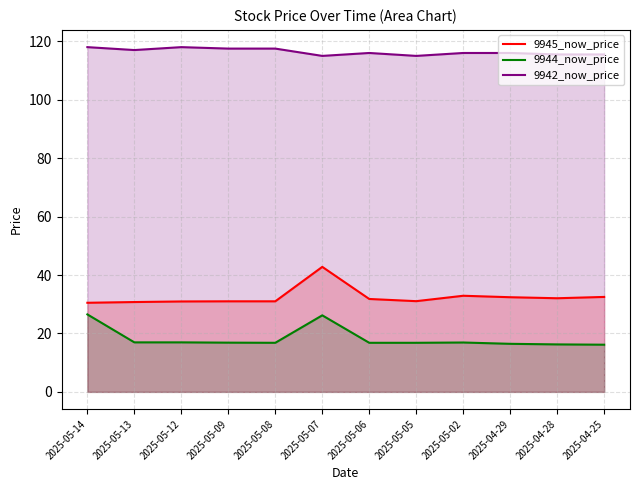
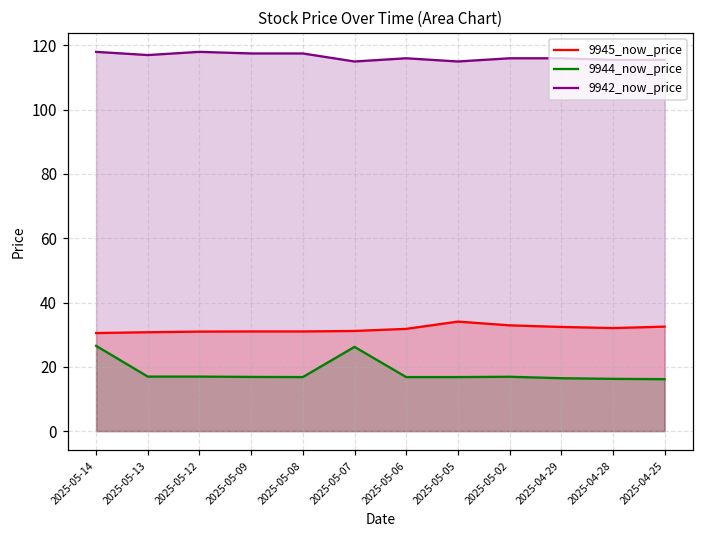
9945_now_price, 2025-05-07: 43 -> 31
9945_now_price, 2025-05-05: 31 -> 34
